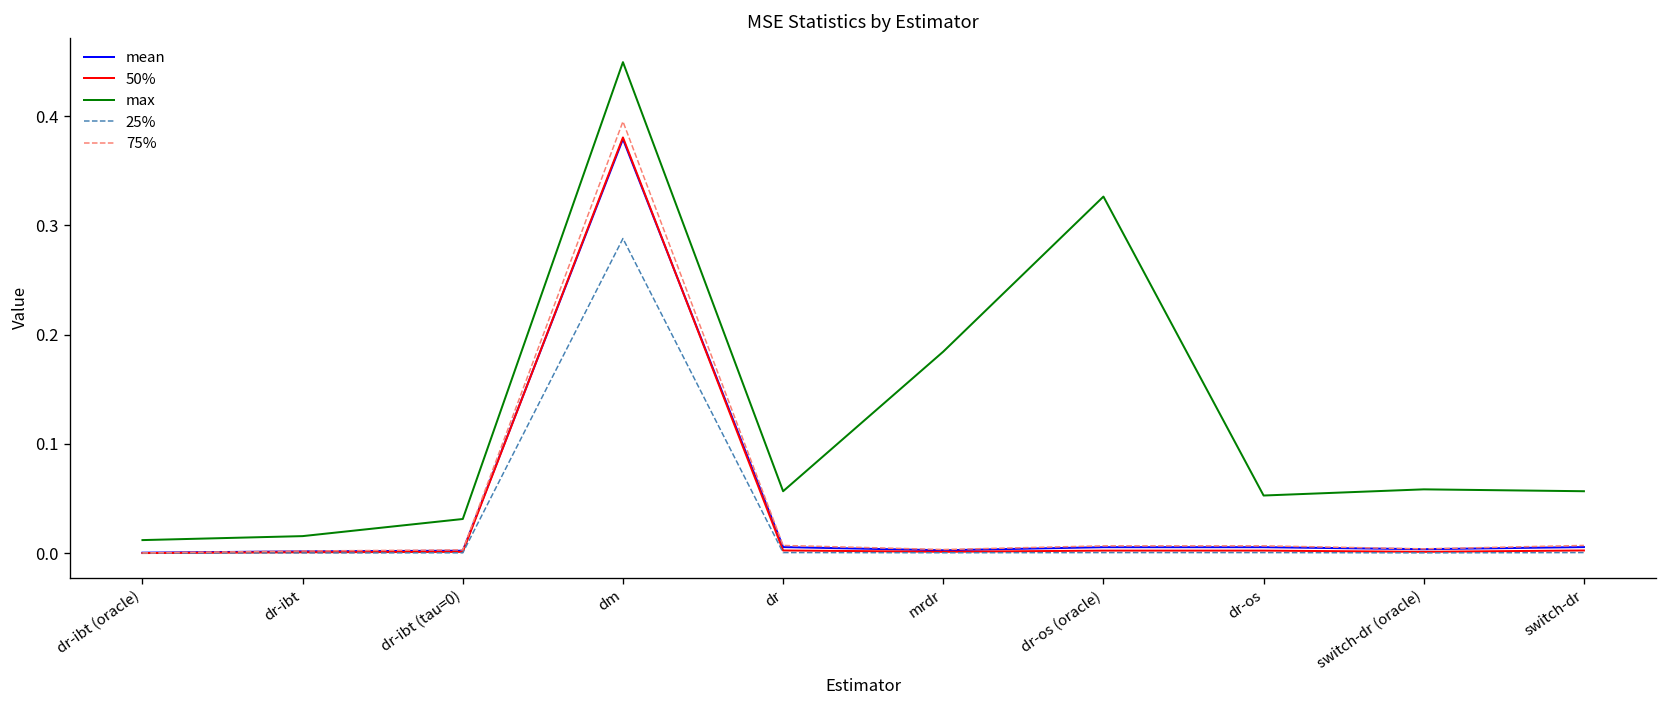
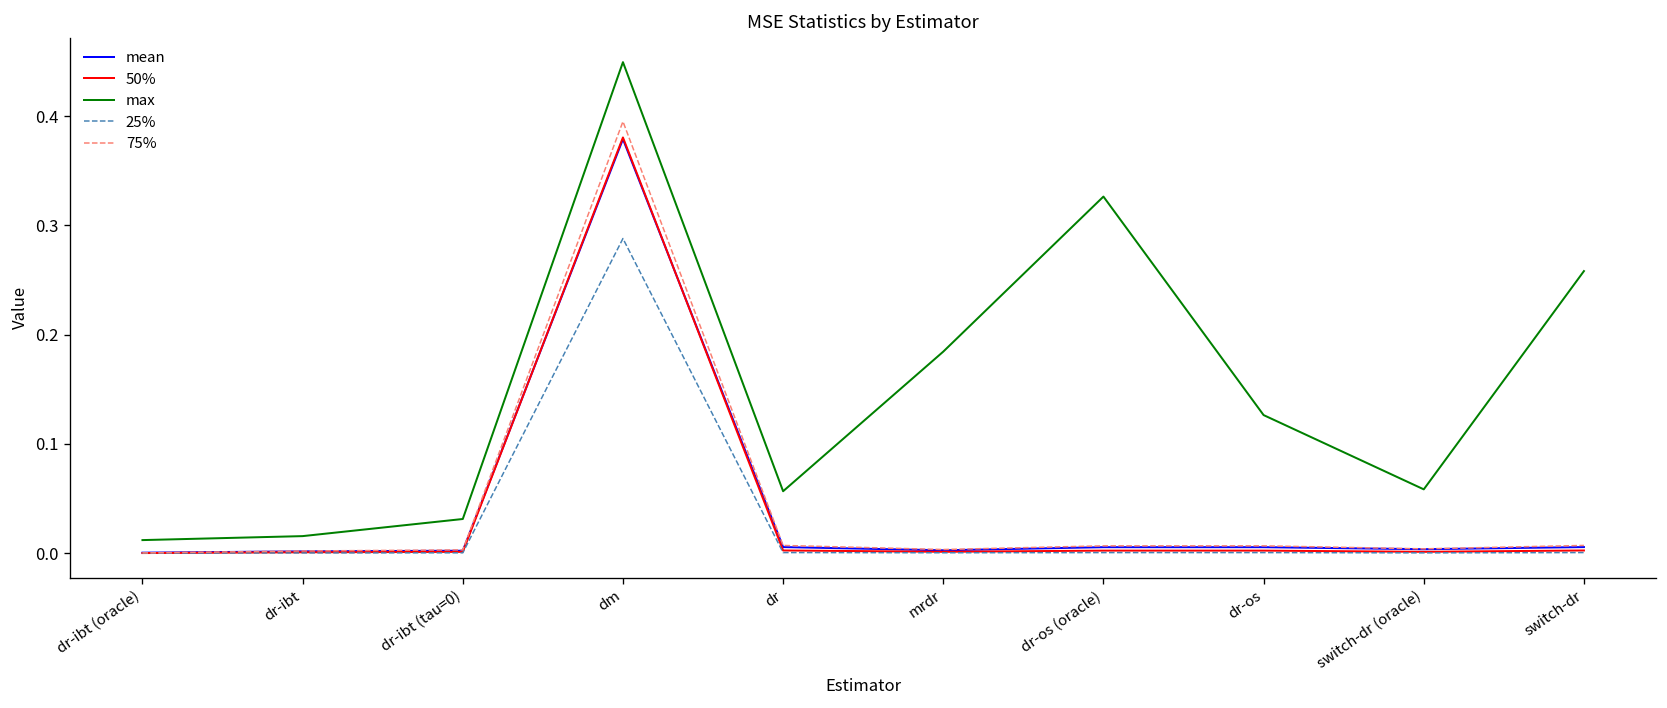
max, dr-os: 0.05 -> 0.13
max, switch-dr: 0.06 -> 0.26
